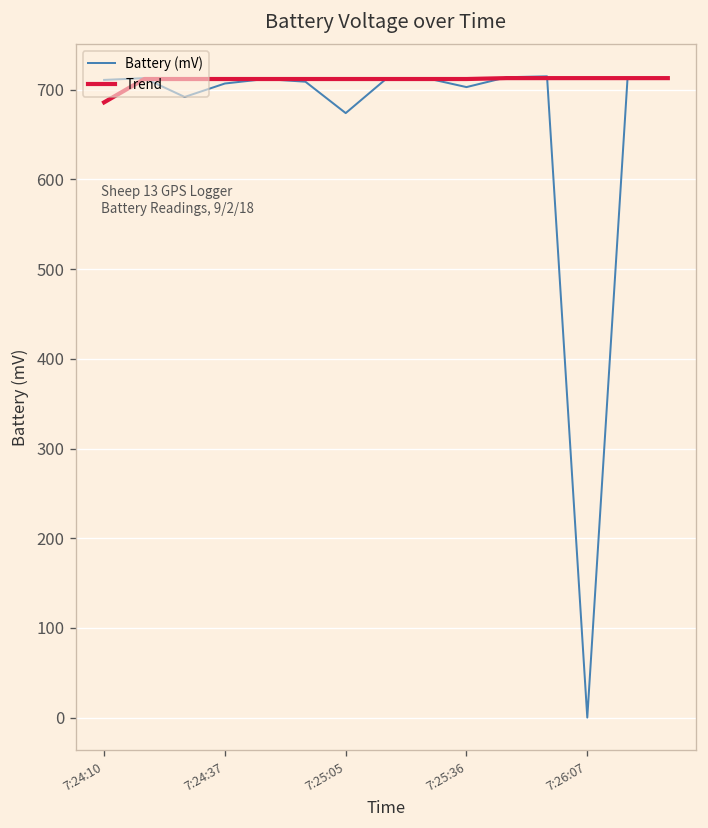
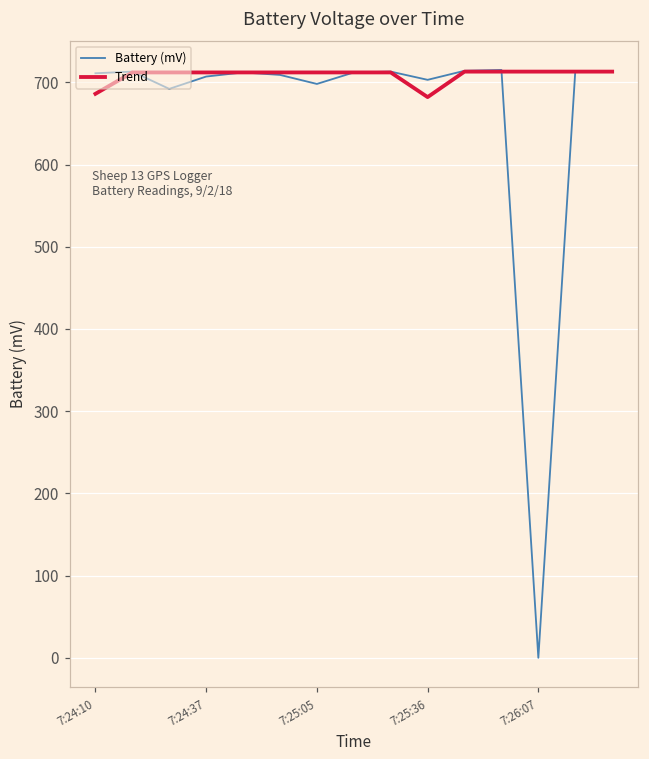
Battery (mV), 7:25:05: 670 -> 700
Trend, 7:25:36: 710 -> 680
